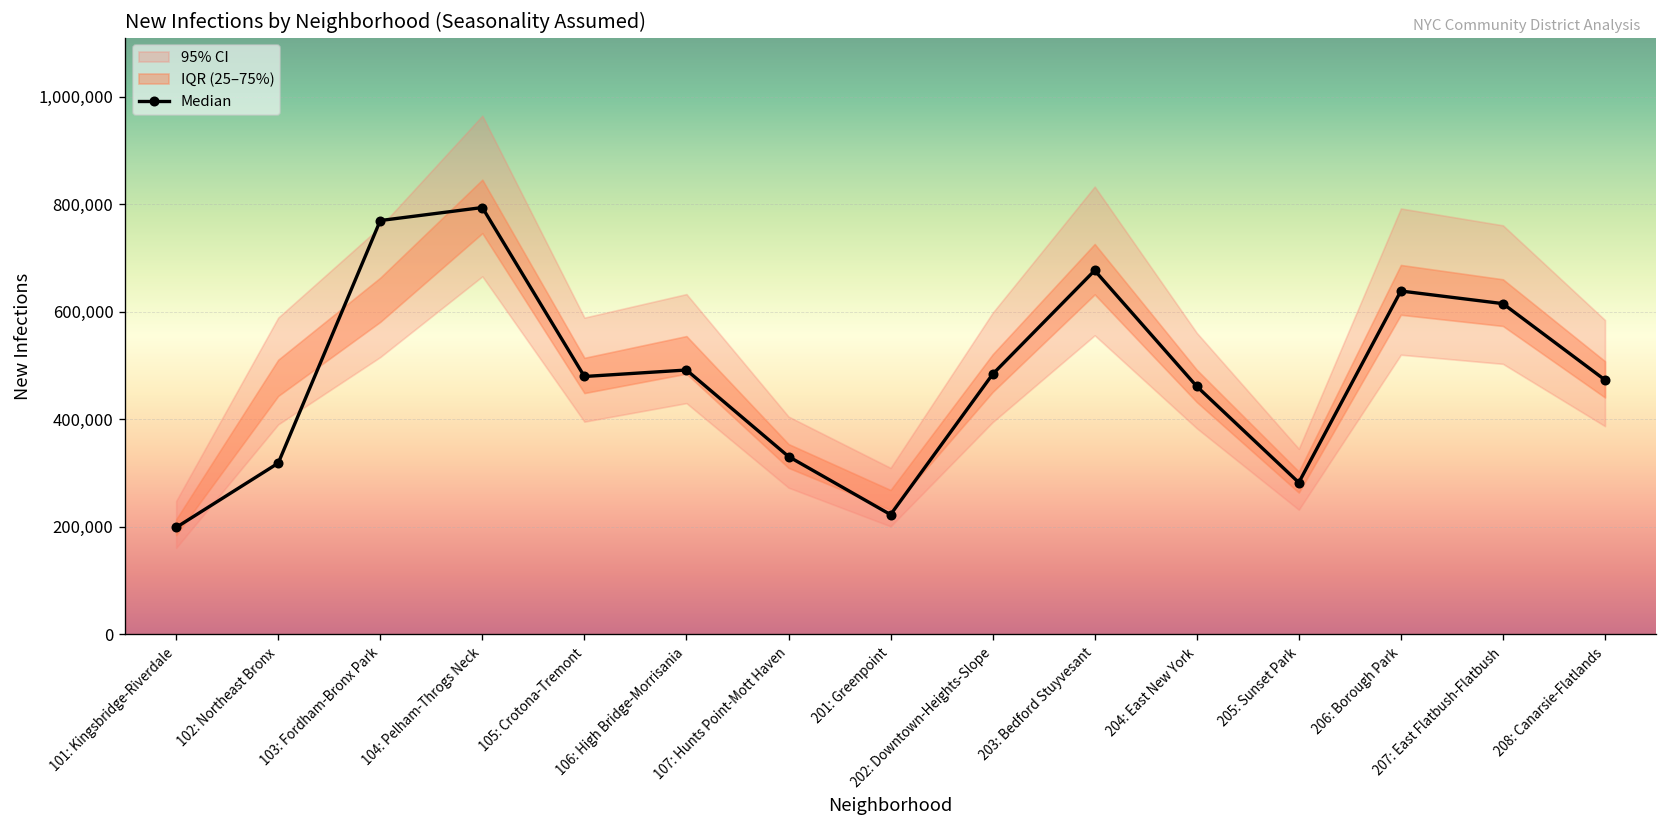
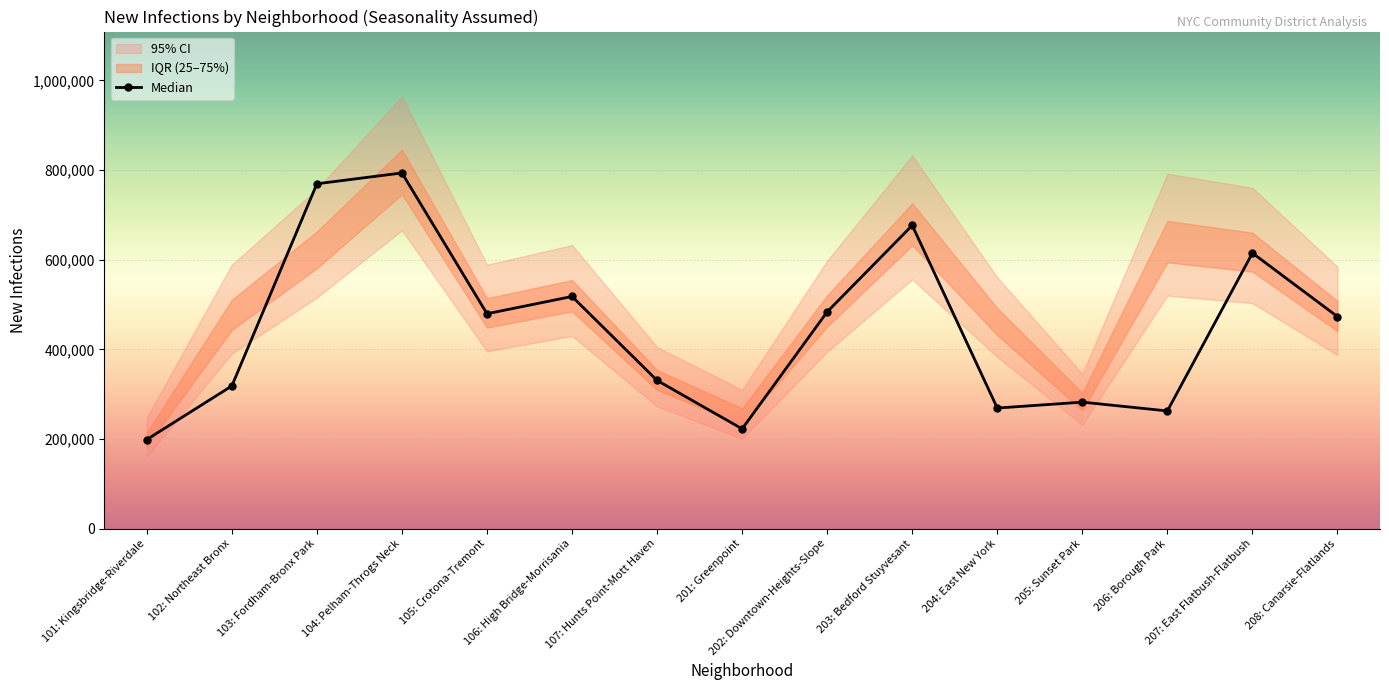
Median, 106: High Bridge-Morrisania: 490,000 -> 520,000
Median, 204: East New York: 460,000 -> 270,000
Median, 206: Borough Park: 640,000 -> 260,000
